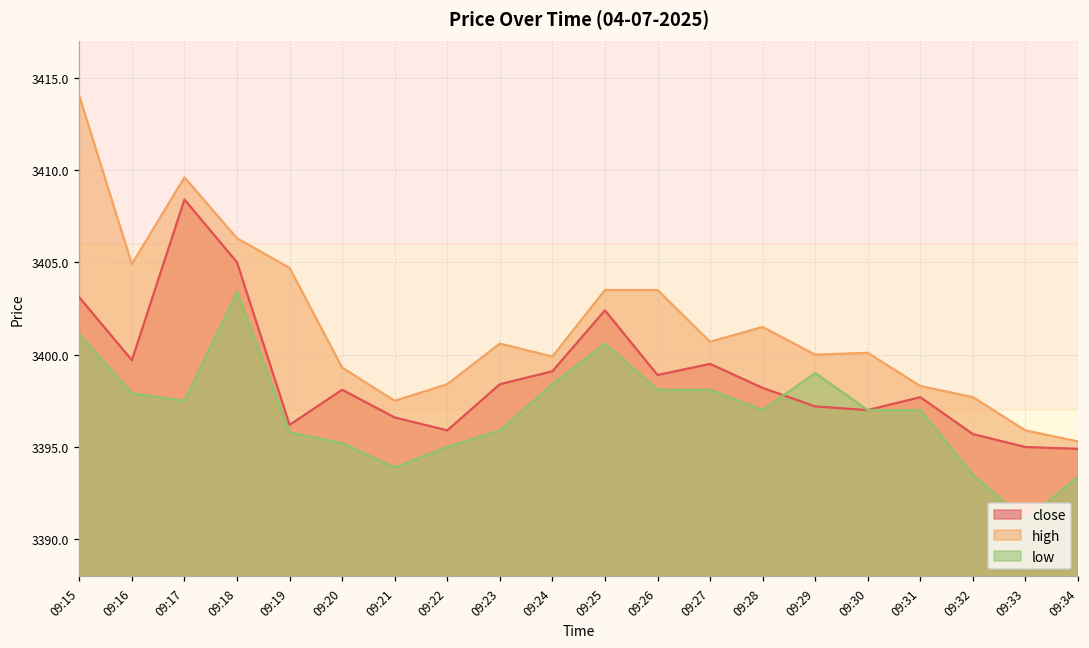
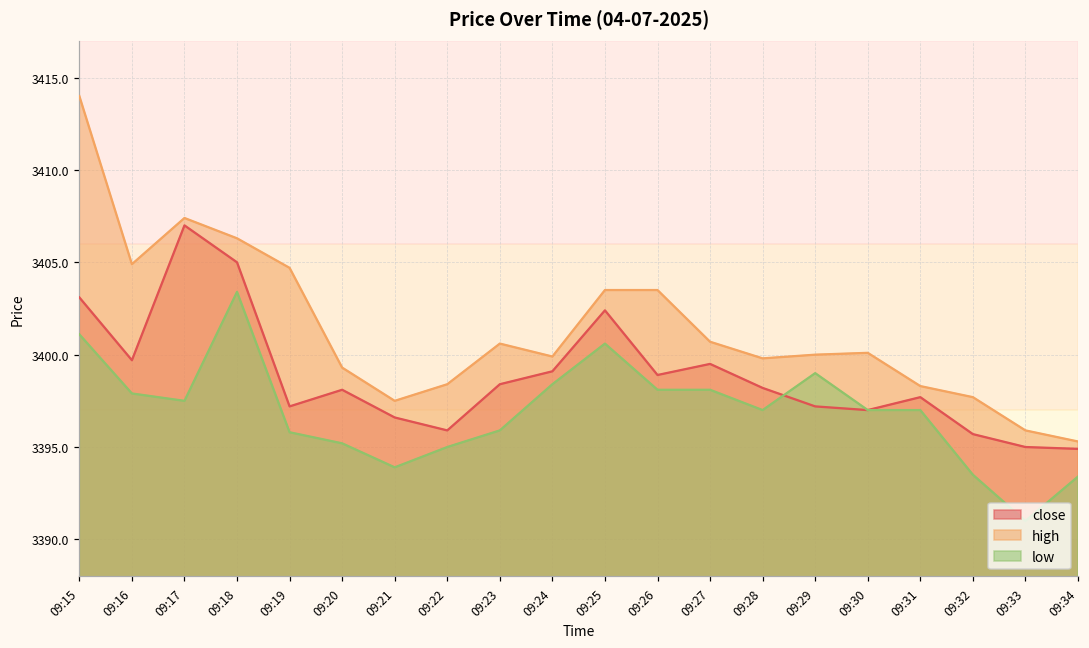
close, 09:17: 3408.4 -> 3407.0
high, 09:17: 3409.6 -> 3407.4
close, 09:19: 3396.2 -> 3397.2
high, 09:28: 3401.5 -> 3399.8
